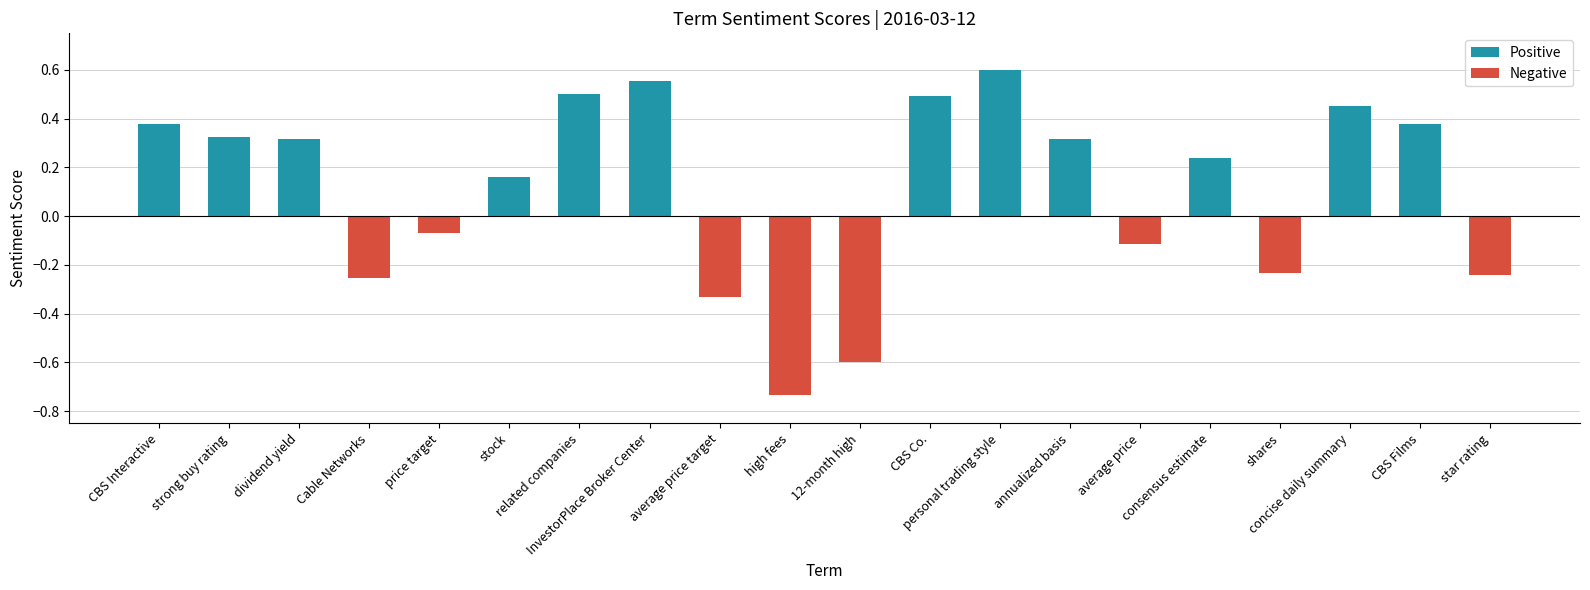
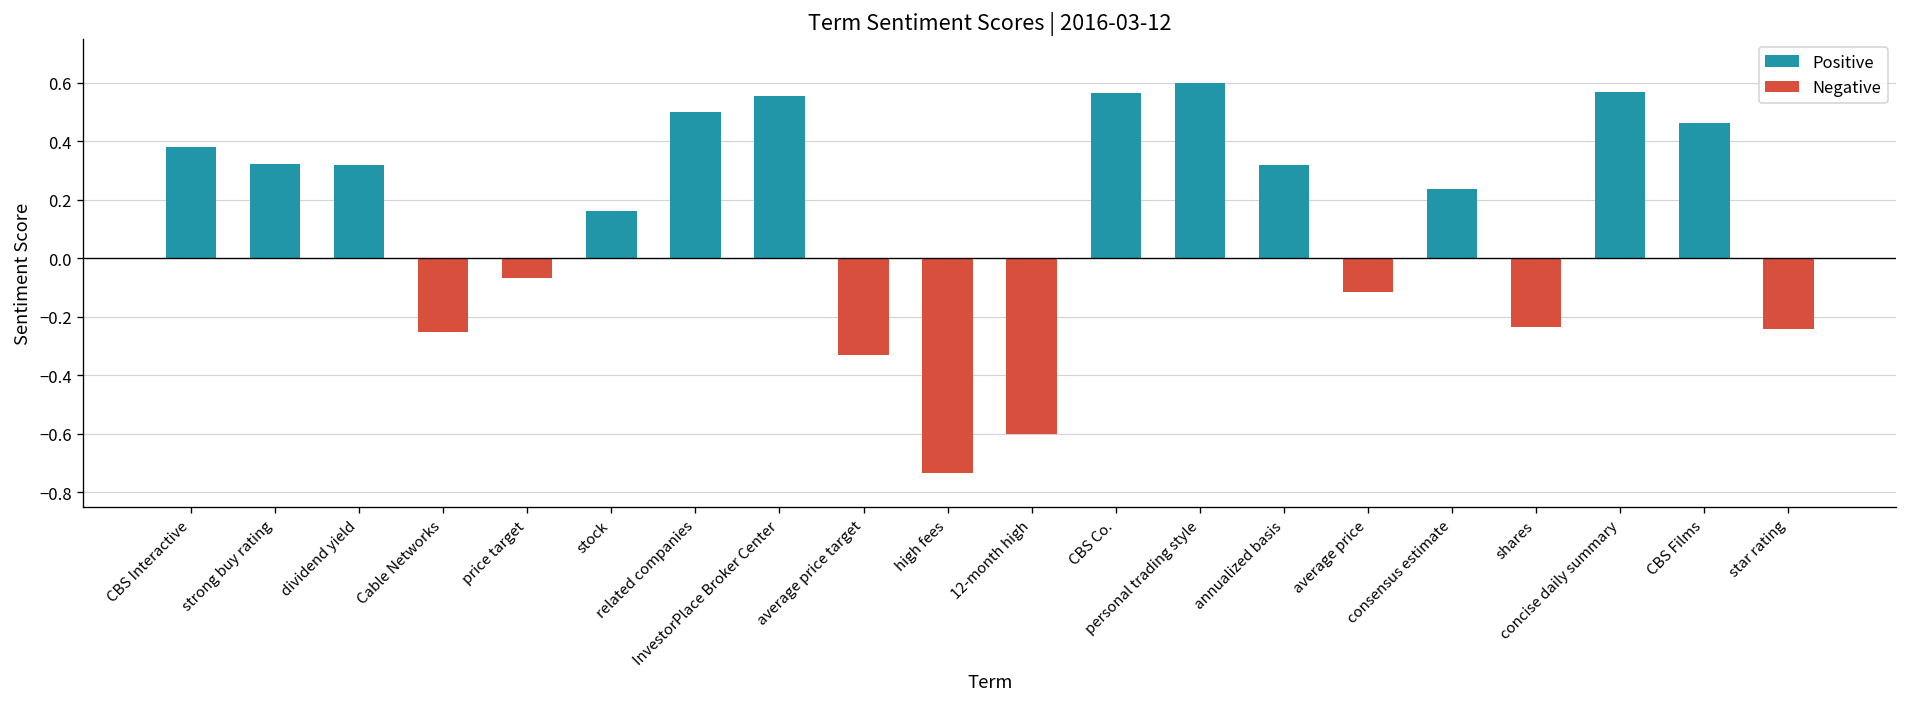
Positive, CBS Co.: 0.49 -> 0.57
Positive, concise daily summary: 0.45 -> 0.57
Positive, CBS Films: 0.38 -> 0.46
